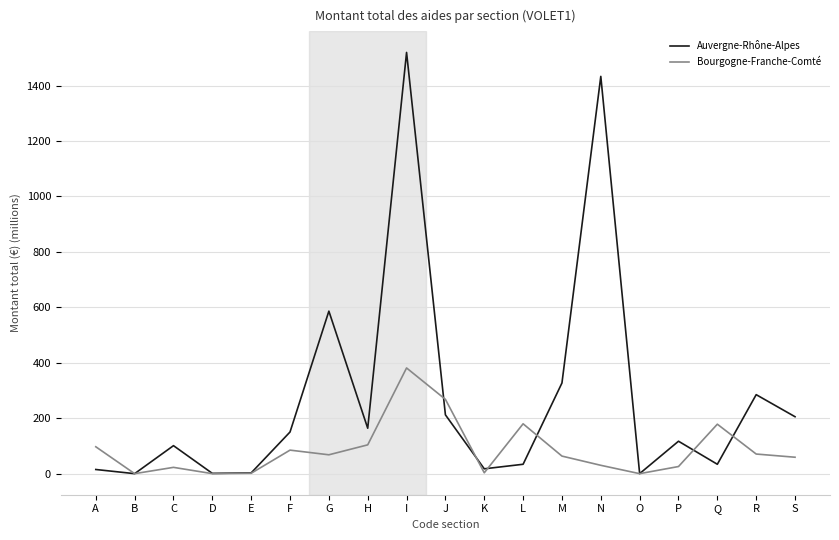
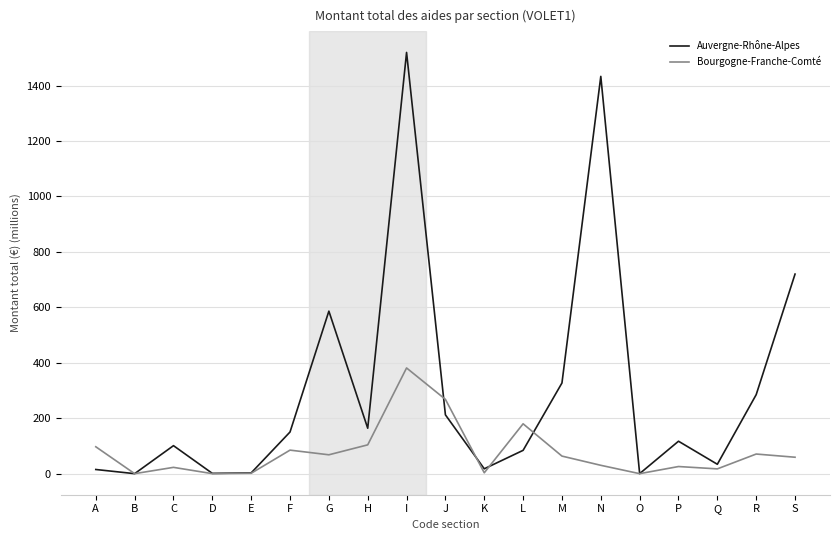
Auvergne-Rhône-Alpes, L: 30 -> 80
Bourgogne-Franche-Comté, Q: 180 -> 20
Auvergne-Rhône-Alpes, S: 210 -> 720
